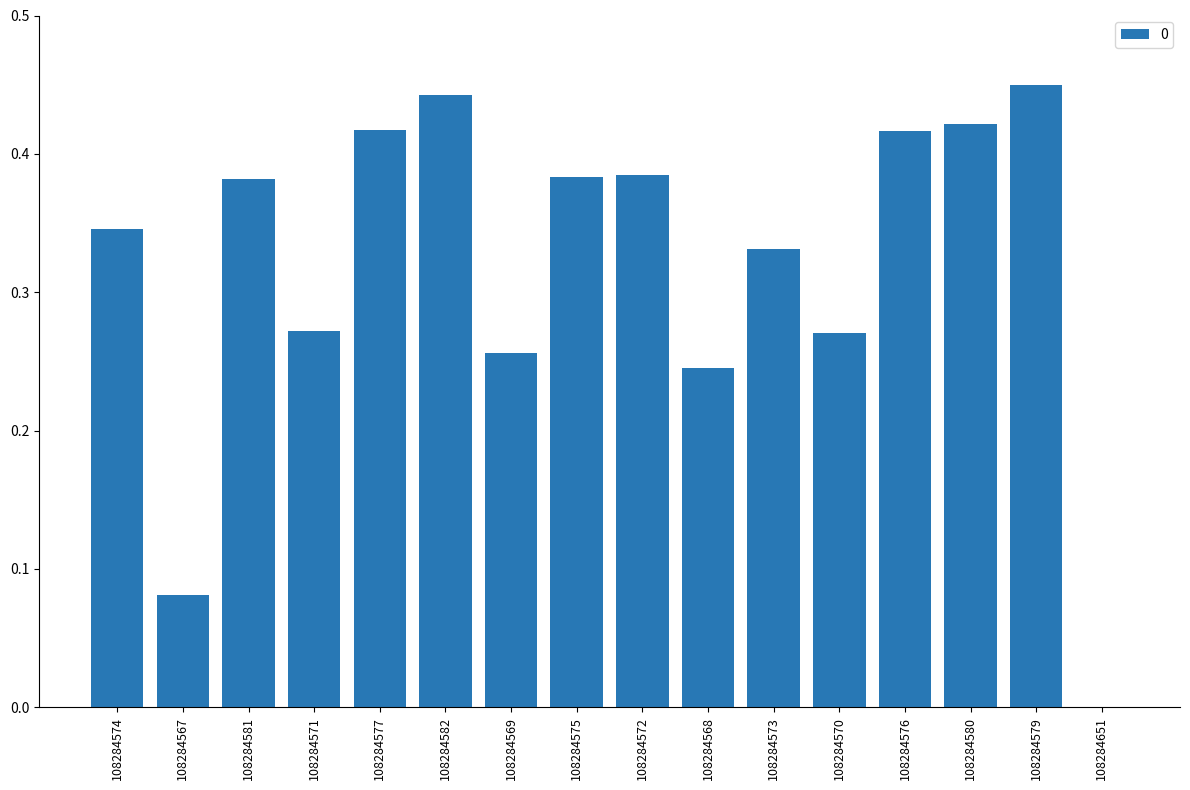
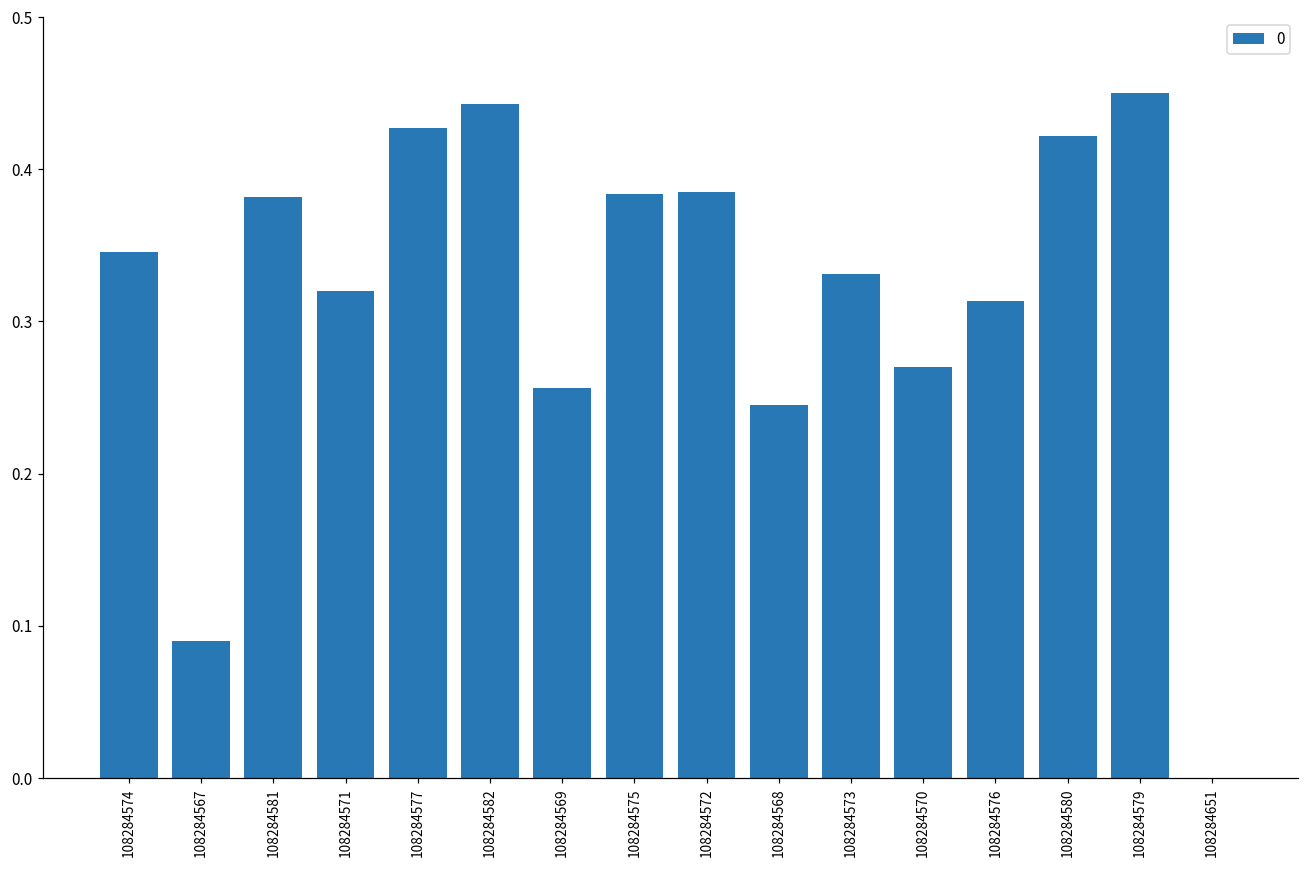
108284567: 0.081 -> 0.090
108284571: 0.272 -> 0.320
108284577: 0.417 -> 0.427
108284576: 0.417 -> 0.313
